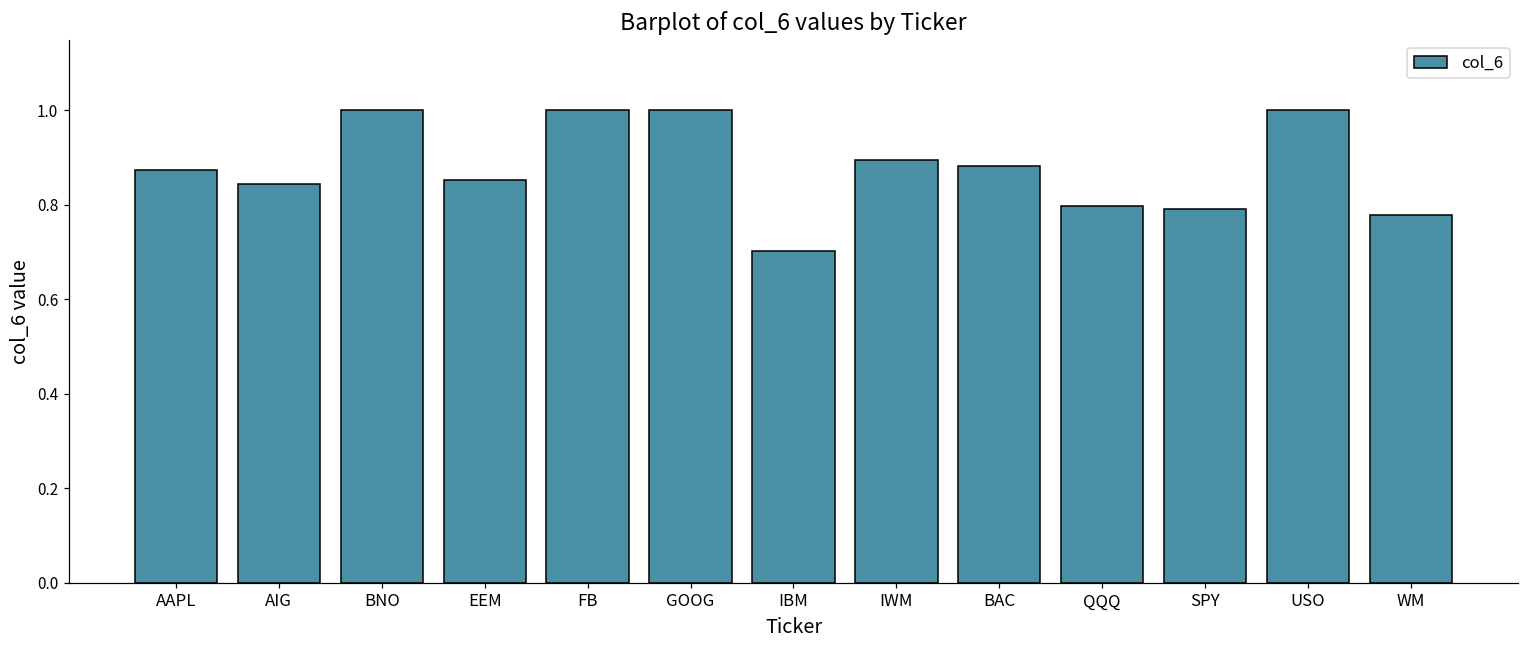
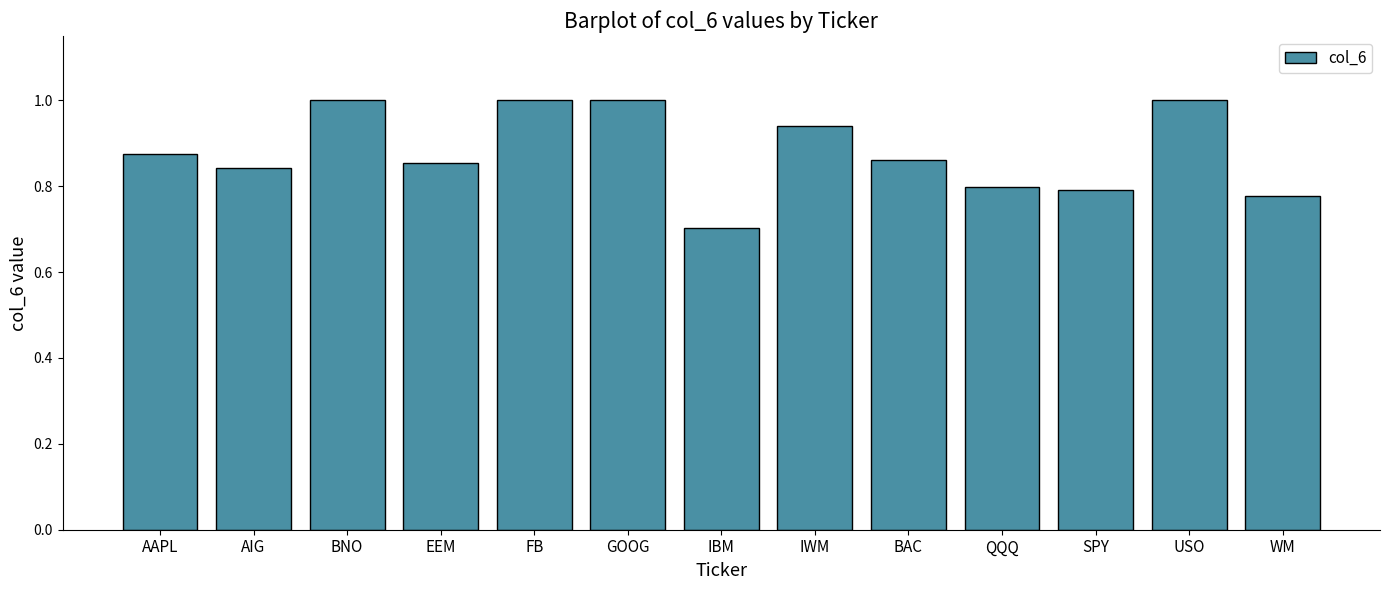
IWM: 0.89 -> 0.94
BAC: 0.88 -> 0.86
